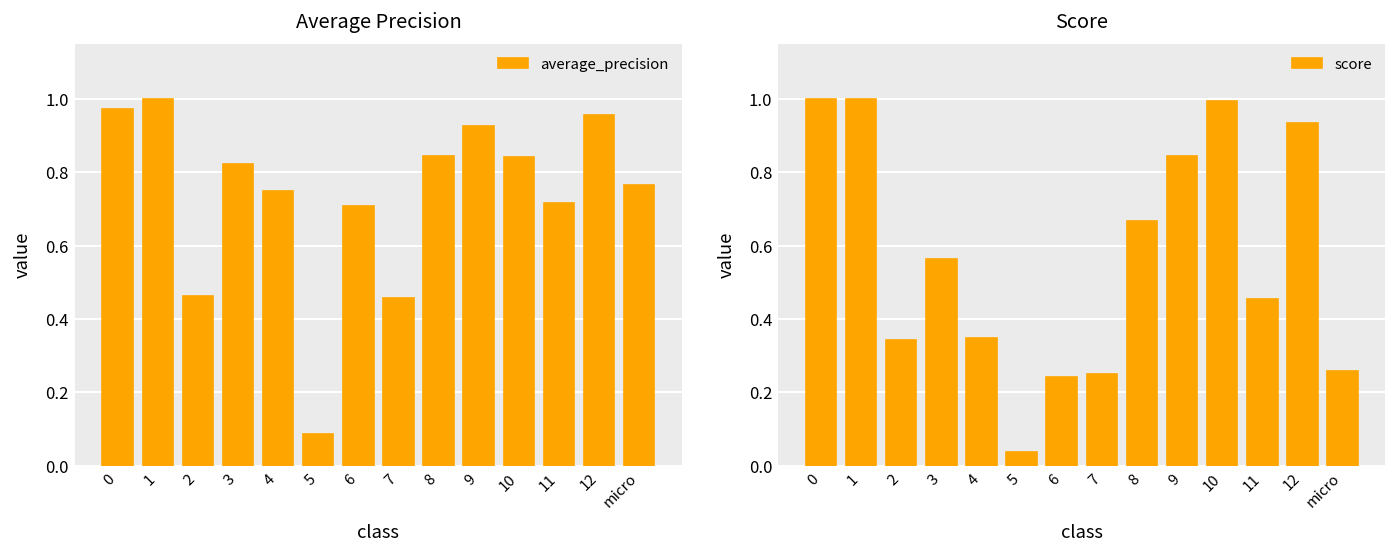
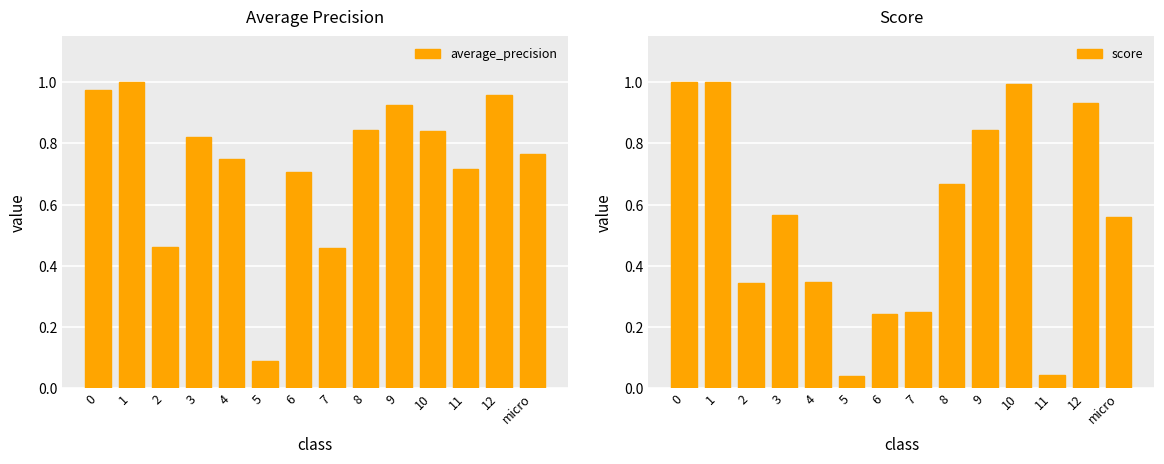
Score, 11: 0.45 -> 0.04
Score, micro: 0.26 -> 0.56
